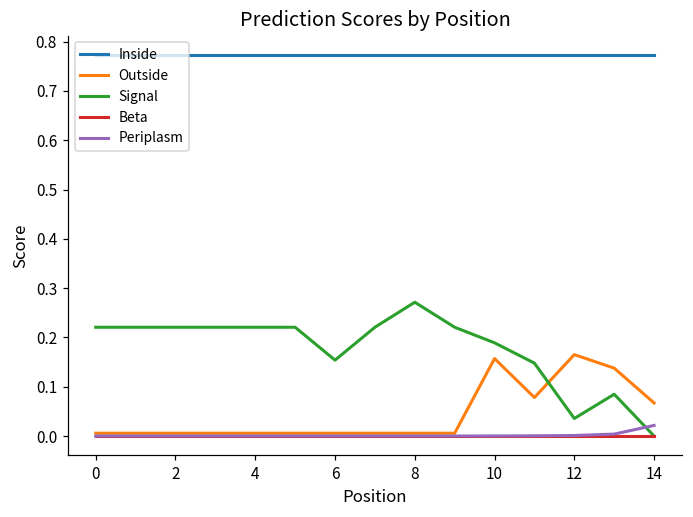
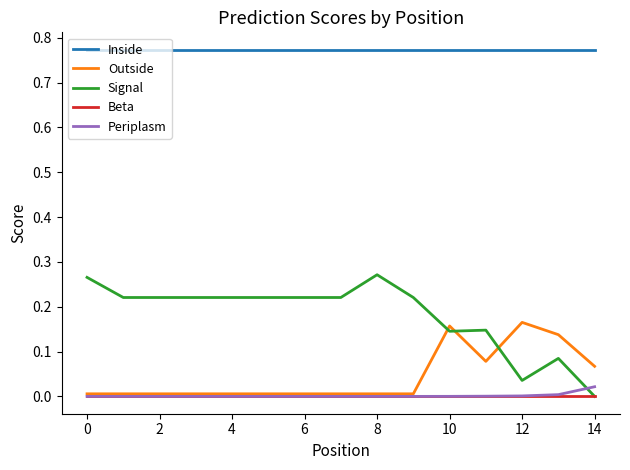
Signal, 0: 0.22 -> 0.27
Signal, 6: 0.15 -> 0.22
Signal, 10: 0.19 -> 0.15
